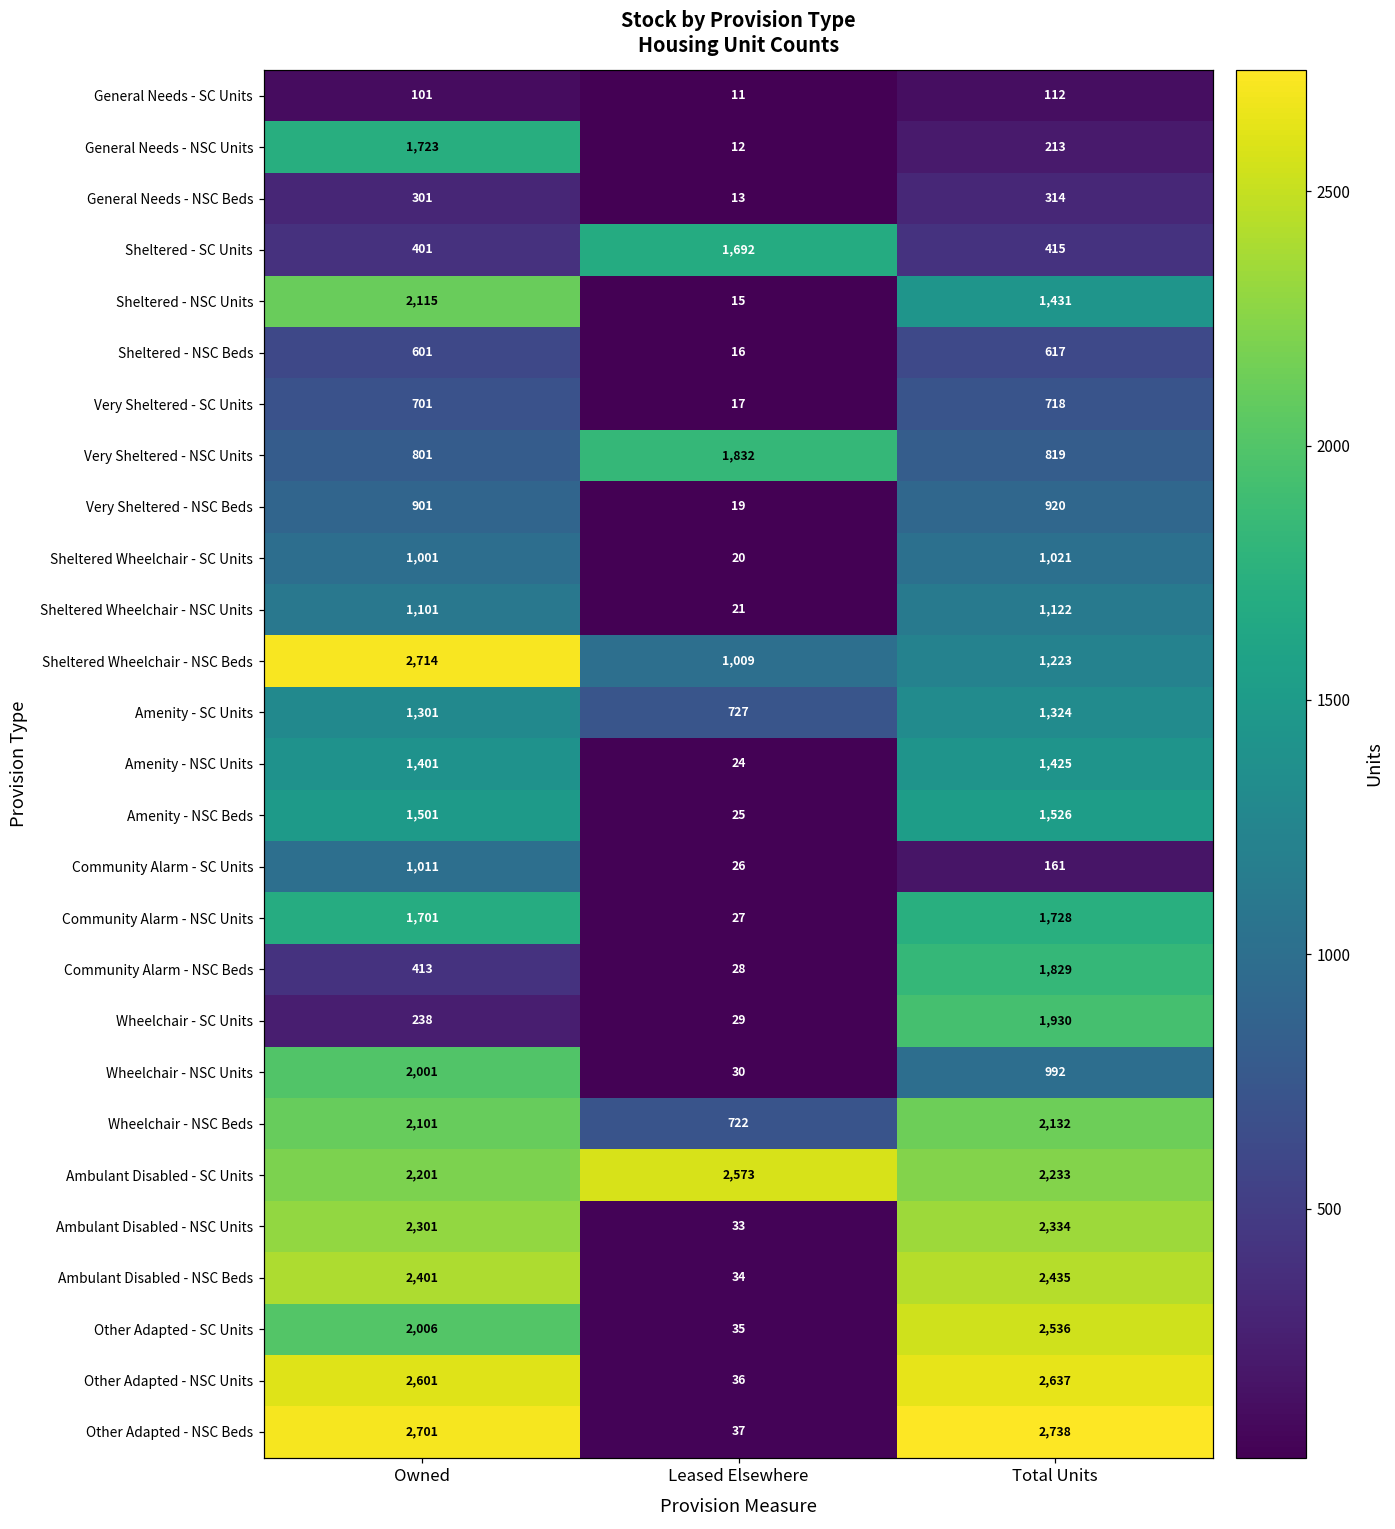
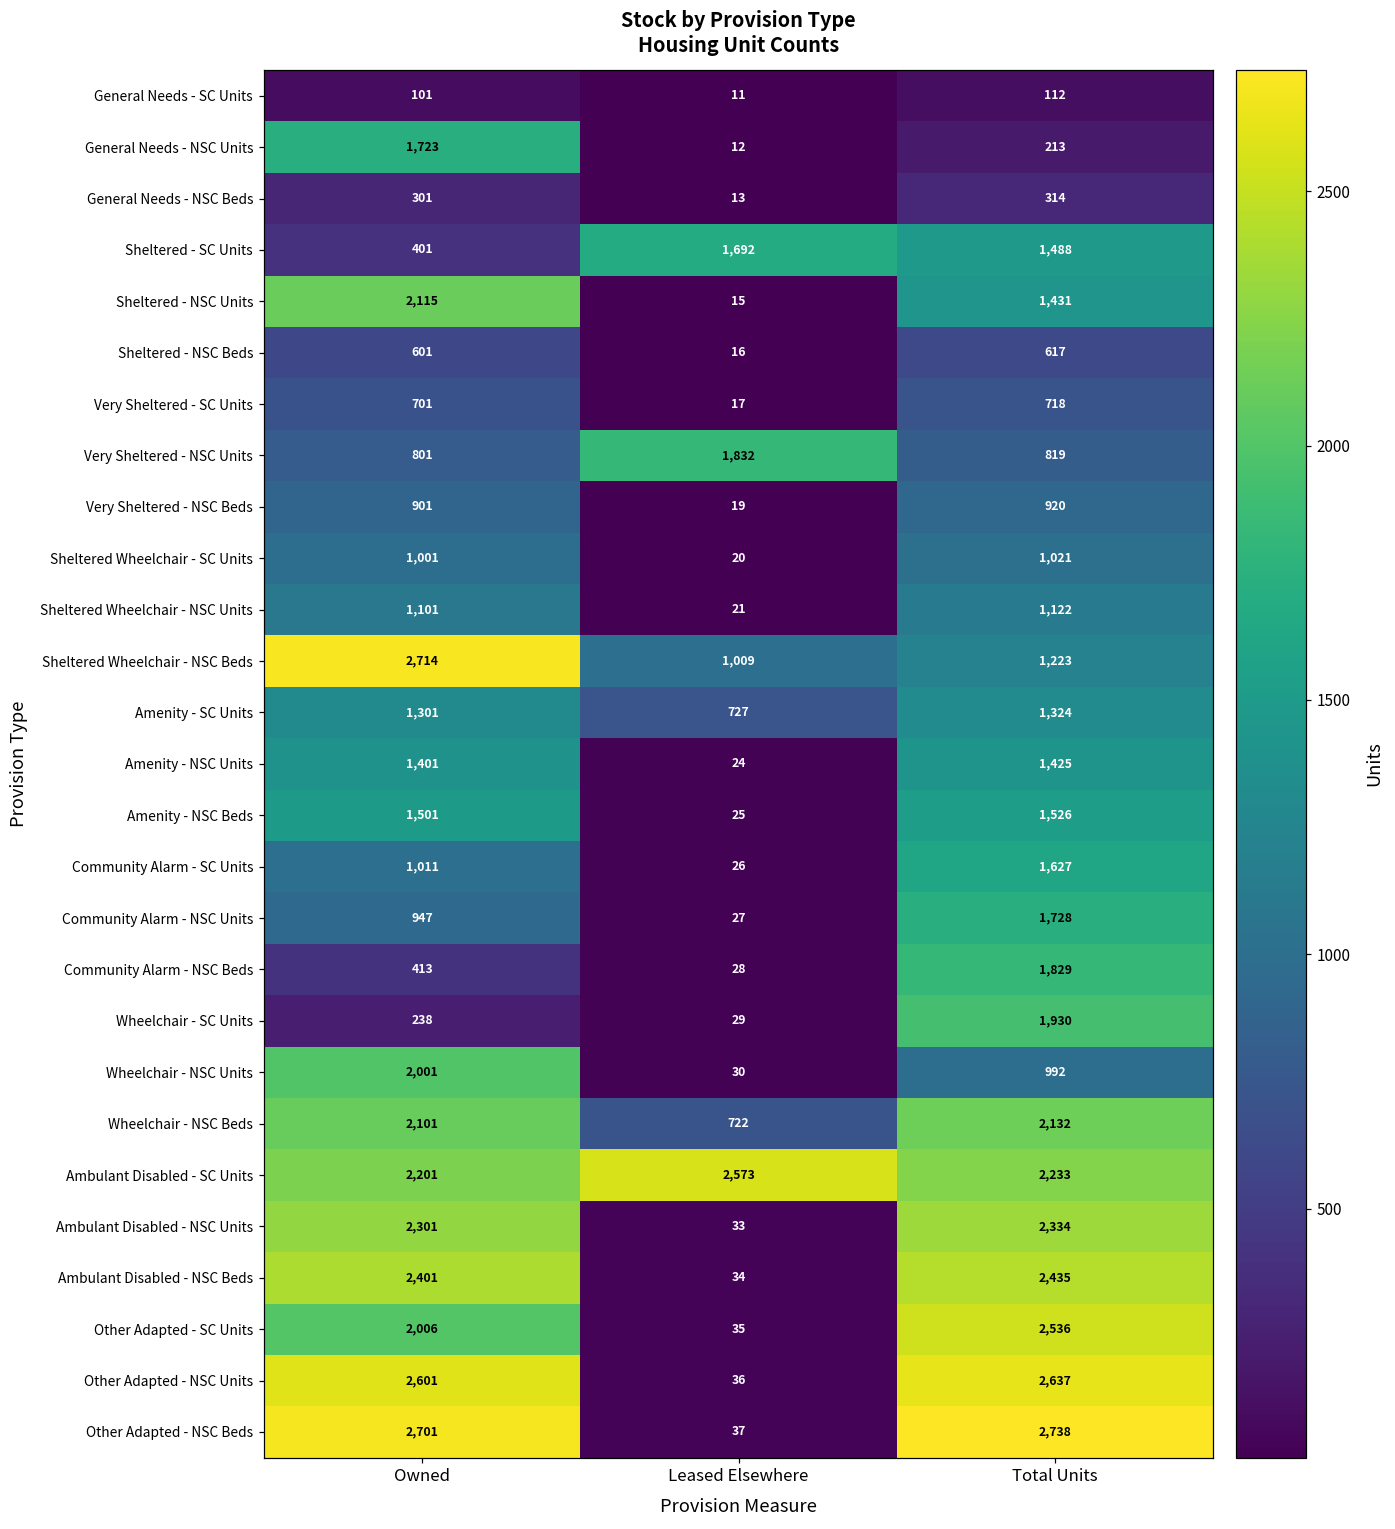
Sheltered - SC Units, Total Units: 415 -> 1,488
Community Alarm - SC Units, Total Units: 161 -> 1,627
Community Alarm - NSC Units, Owned: 1,701 -> 947
